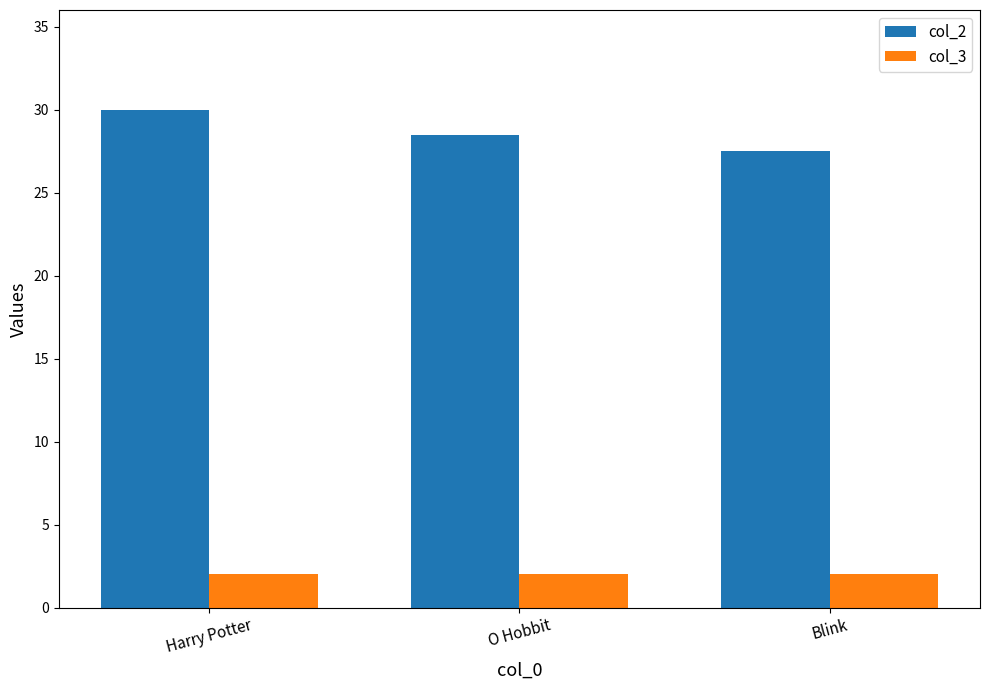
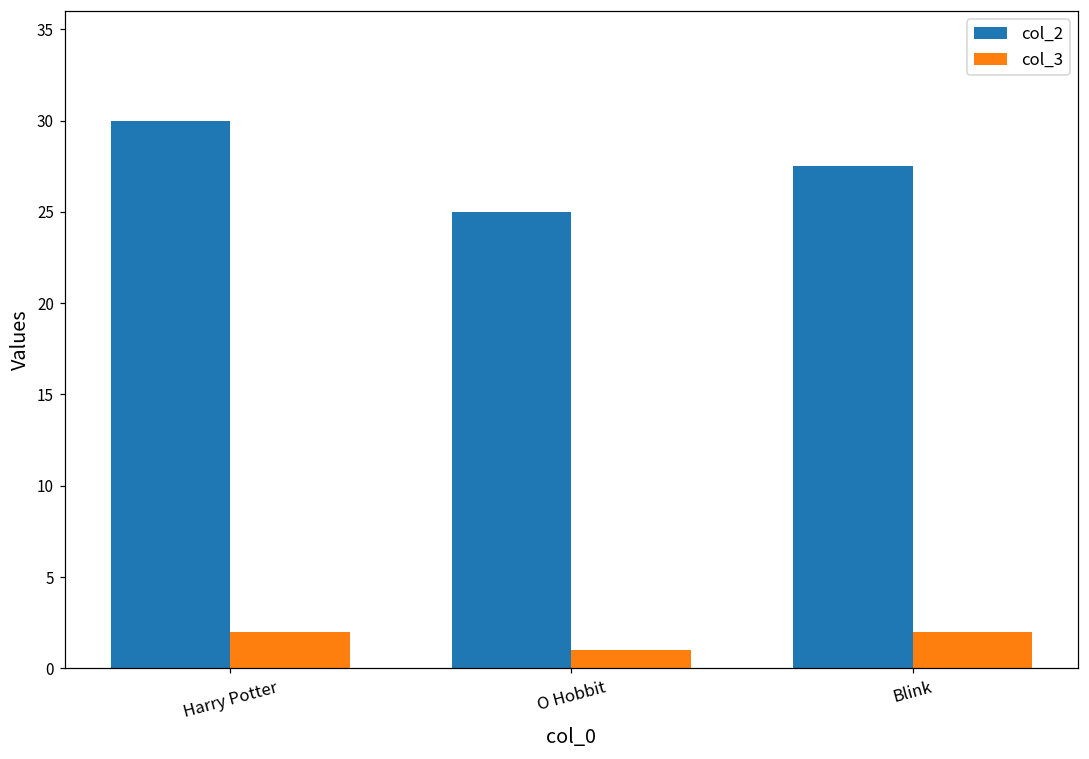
col_2, O Hobbit: 28.5 -> 25.0
col_3, O Hobbit: 2 -> 1
